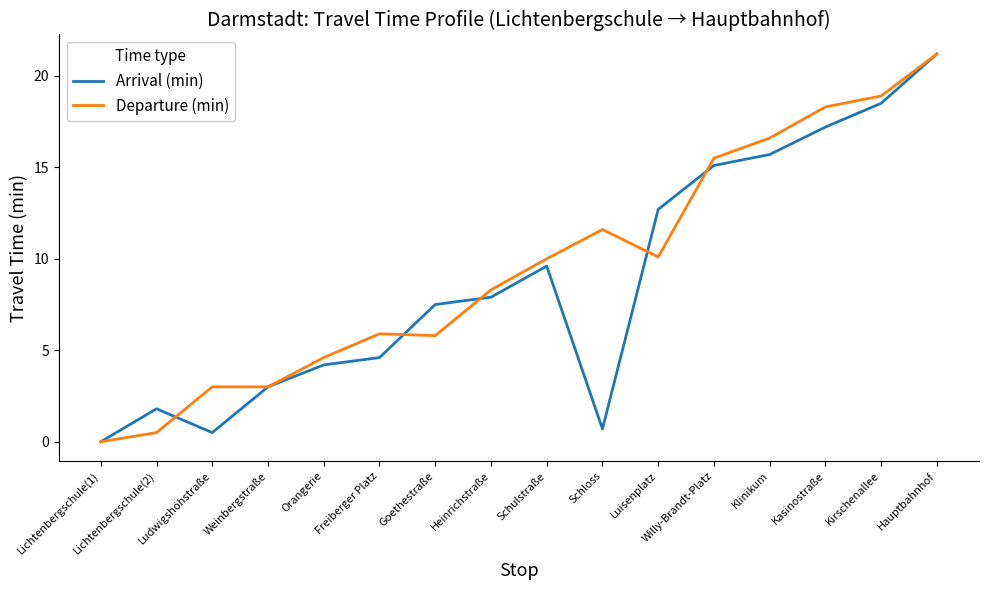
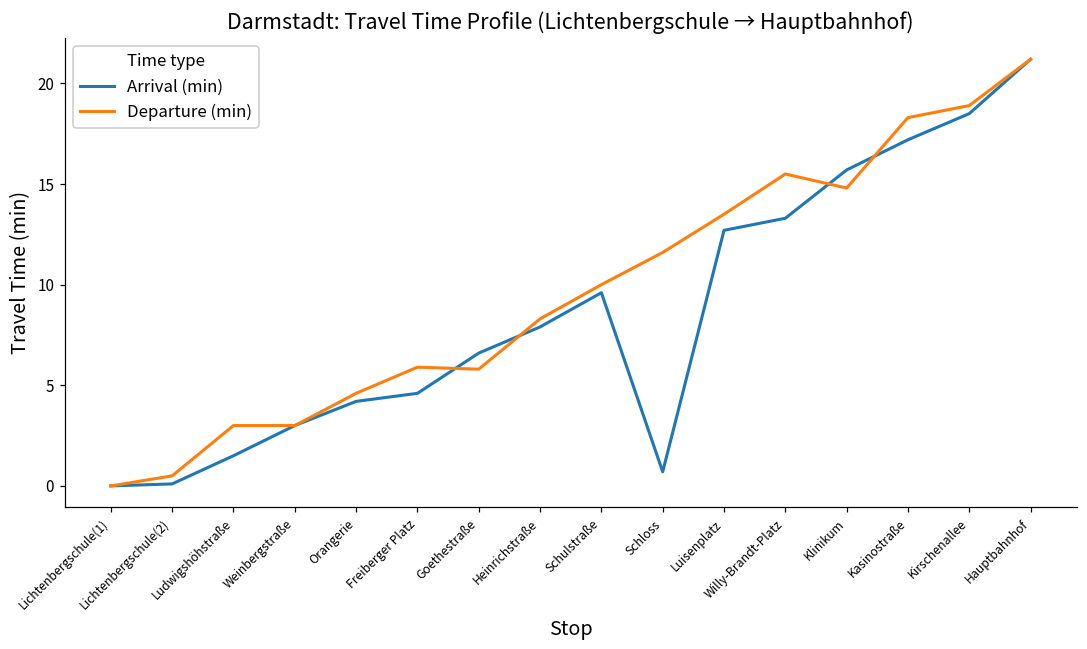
Arrival (min), Lichtenbergschule(2): 1.8 -> 0.1
Arrival (min), Ludwigshöhstraße: 0.5 -> 1.5
Arrival (min), Goethestraße: 7.5 -> 6.6
Departure (min), Luisenplatz: 10.1 -> 13.5
Arrival (min), Willy-Brandt-Platz: 15.1 -> 13.3
Departure (min), Klinikum: 16.6 -> 14.8
